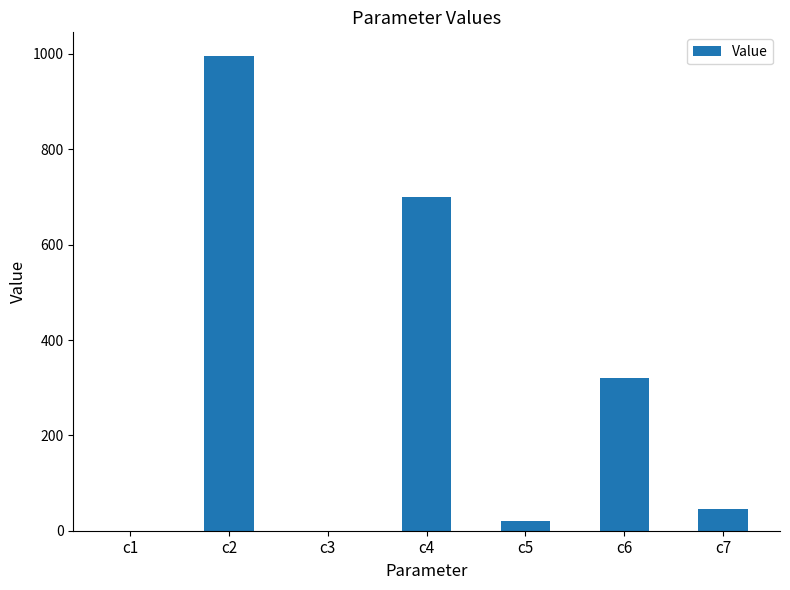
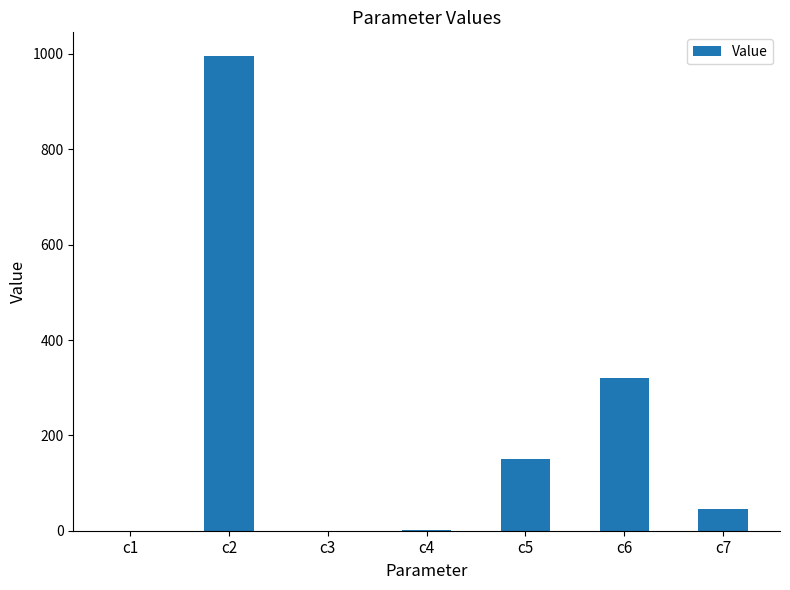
c4: 700 -> 0
c5: 20 -> 150
